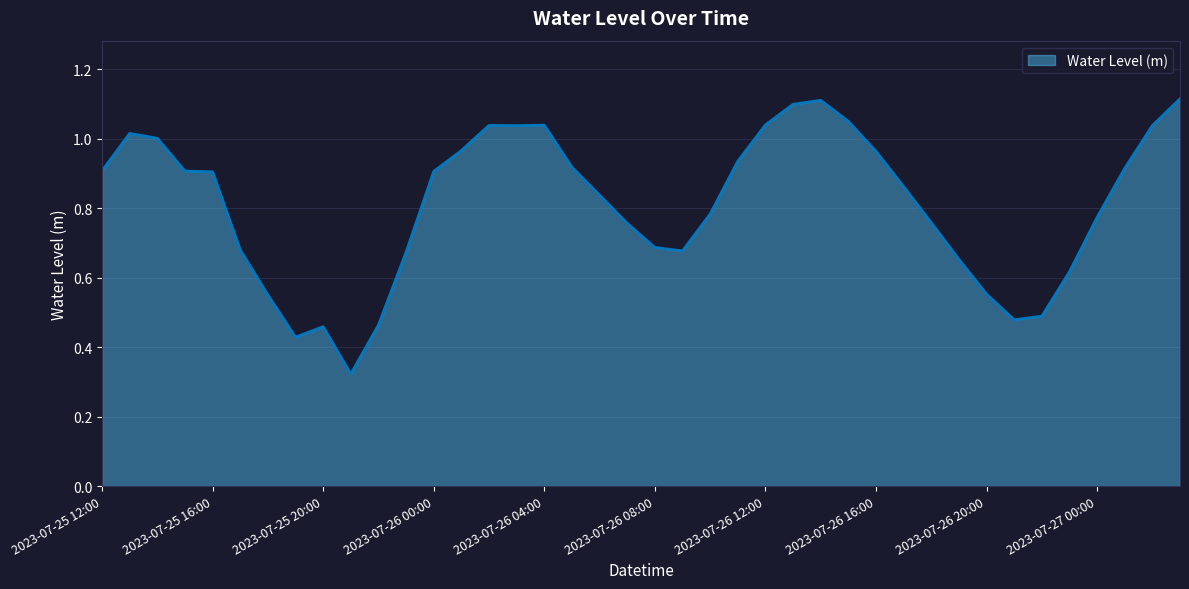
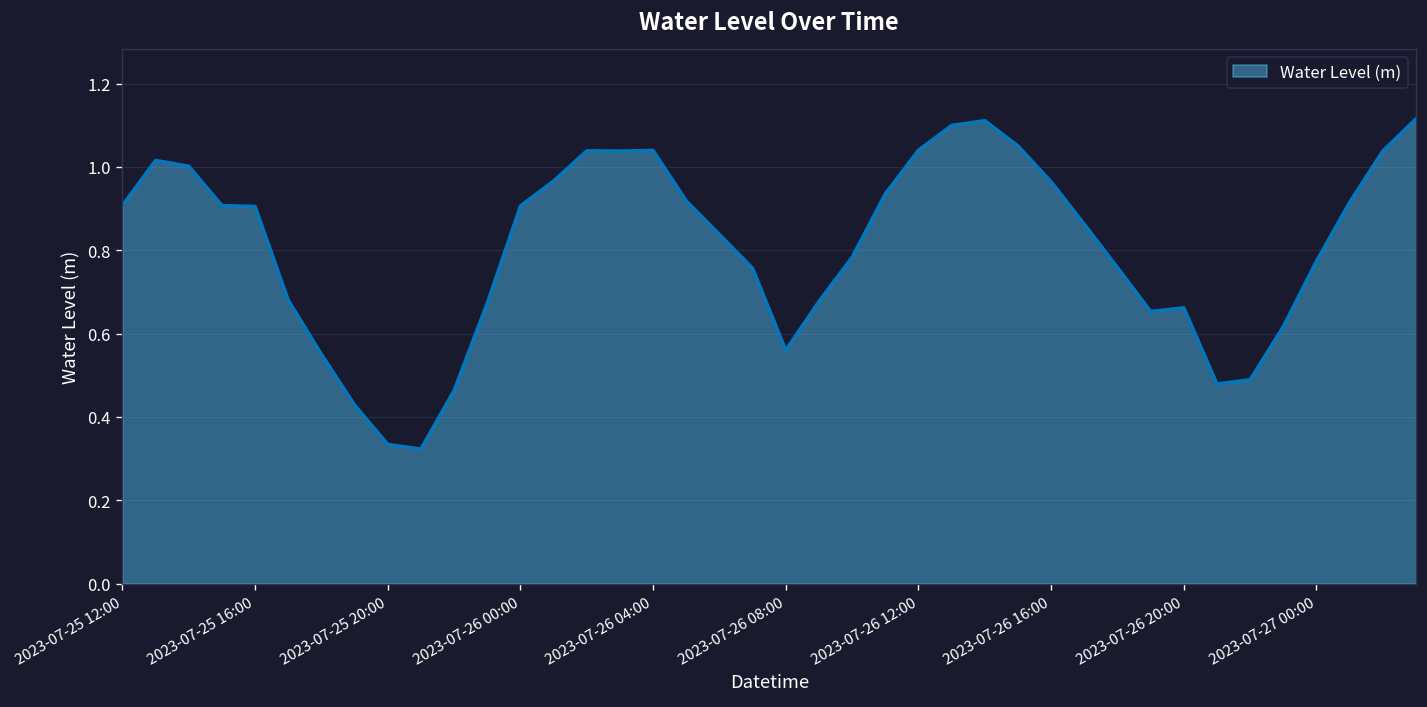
2023-07-25 20:00: 0.46 -> 0.33
2023-07-26 08:00: 0.69 -> 0.56
2023-07-26 20:00: 0.55 -> 0.66
